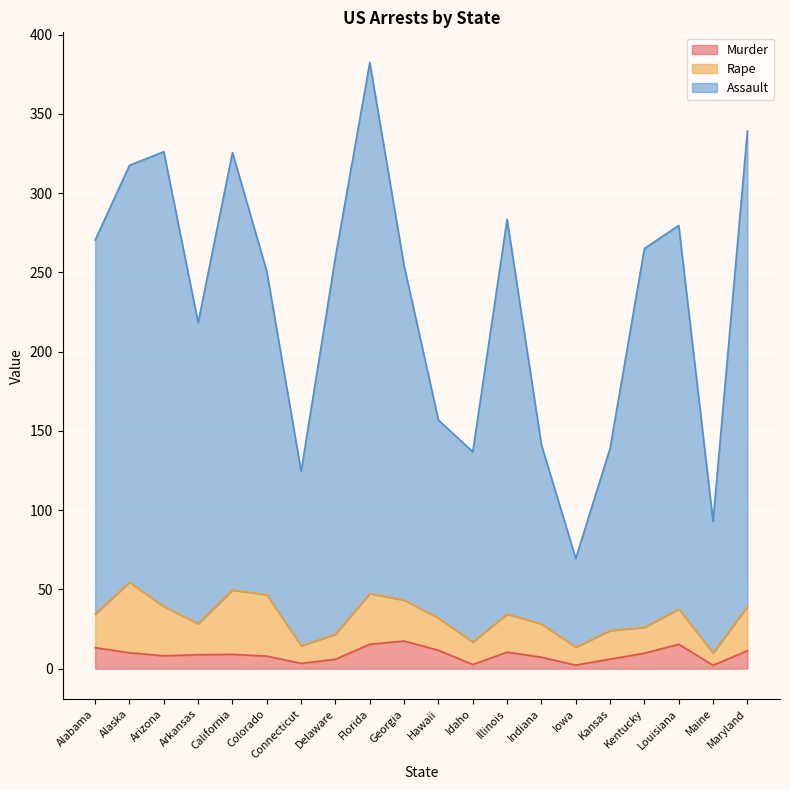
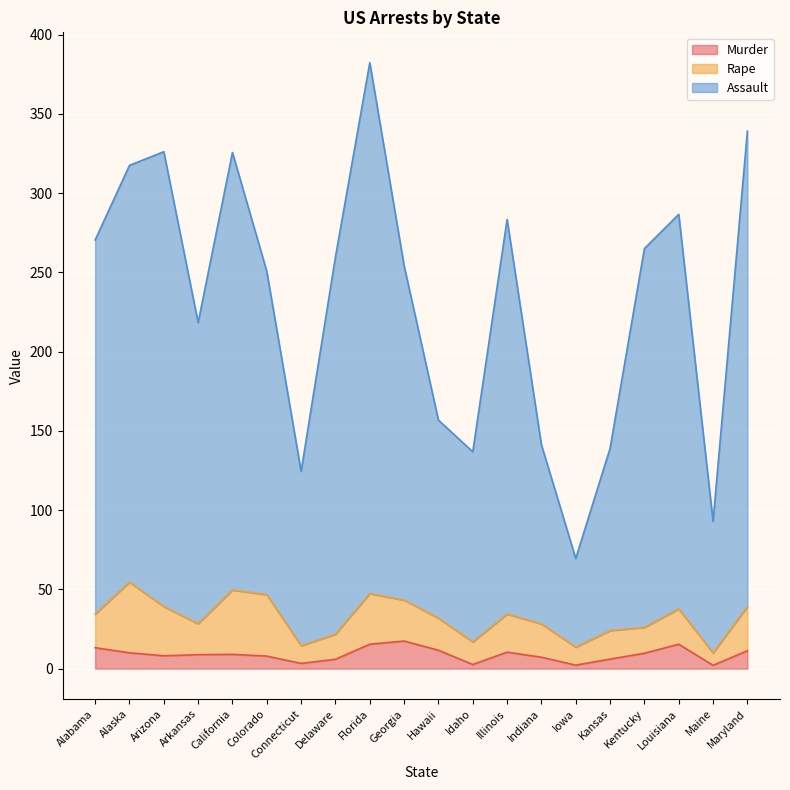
Assault, Louisiana: 242 -> 249
